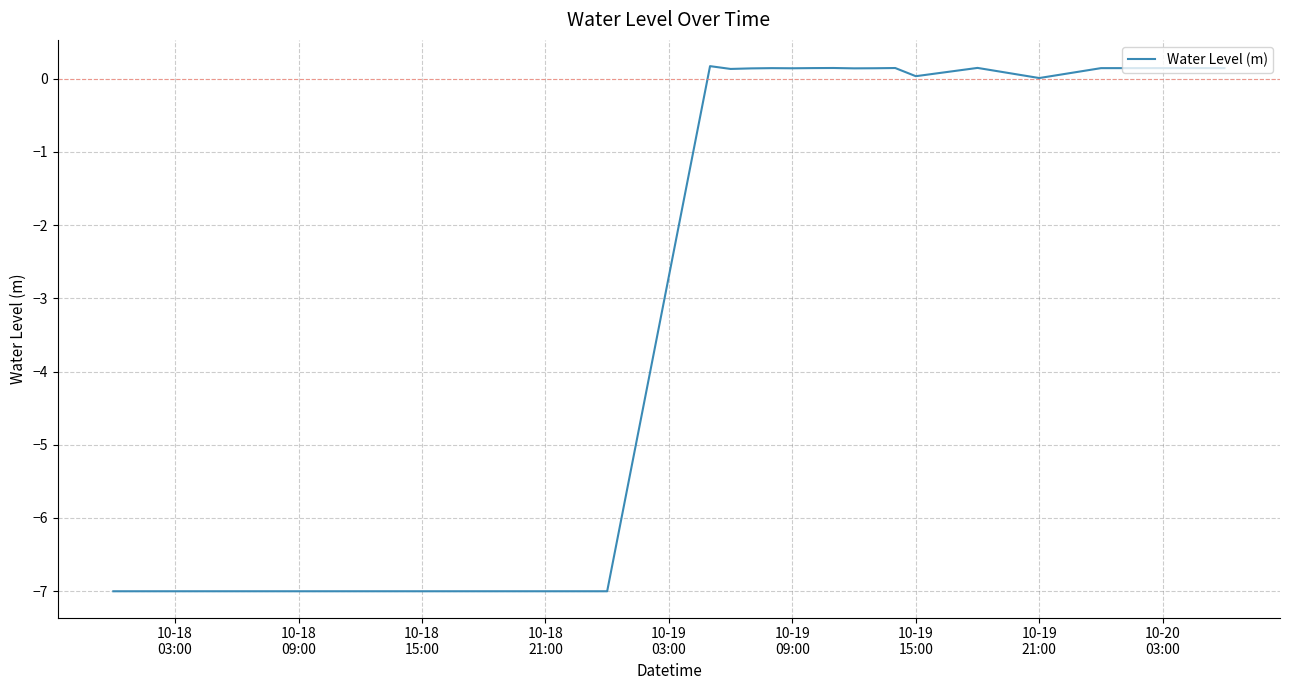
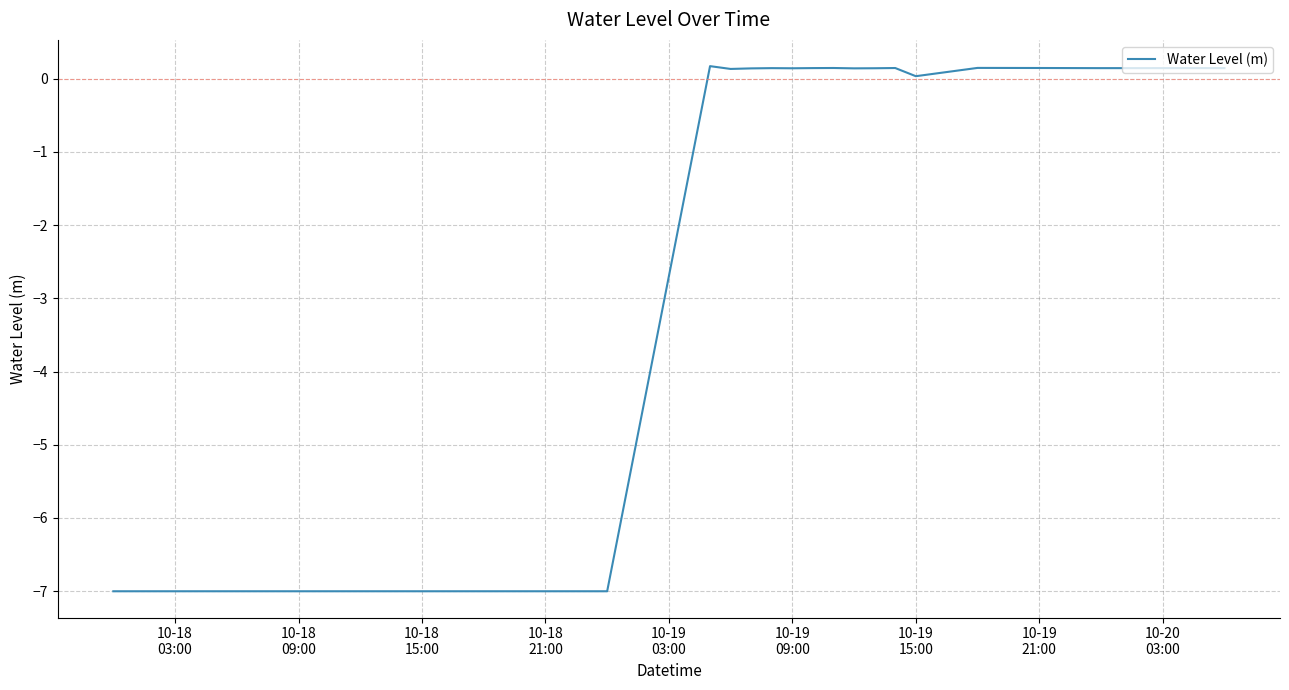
10-19 21:00: 0.0 -> 0.1
